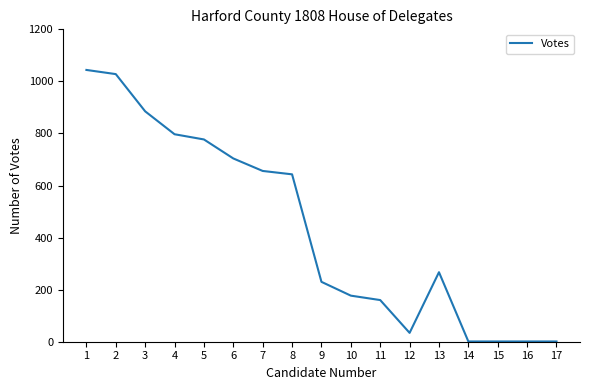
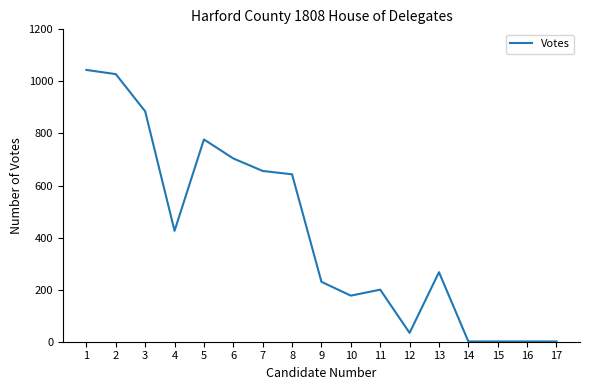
4: 800 -> 430
11: 160 -> 200
